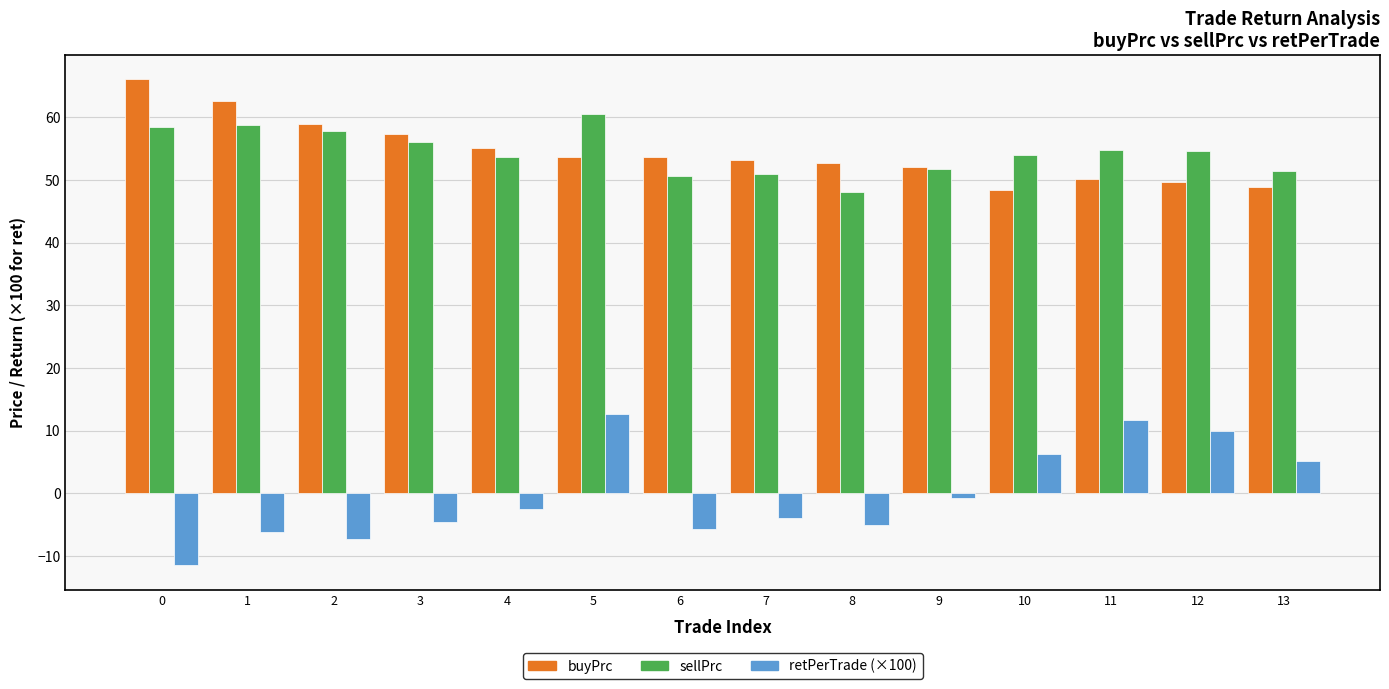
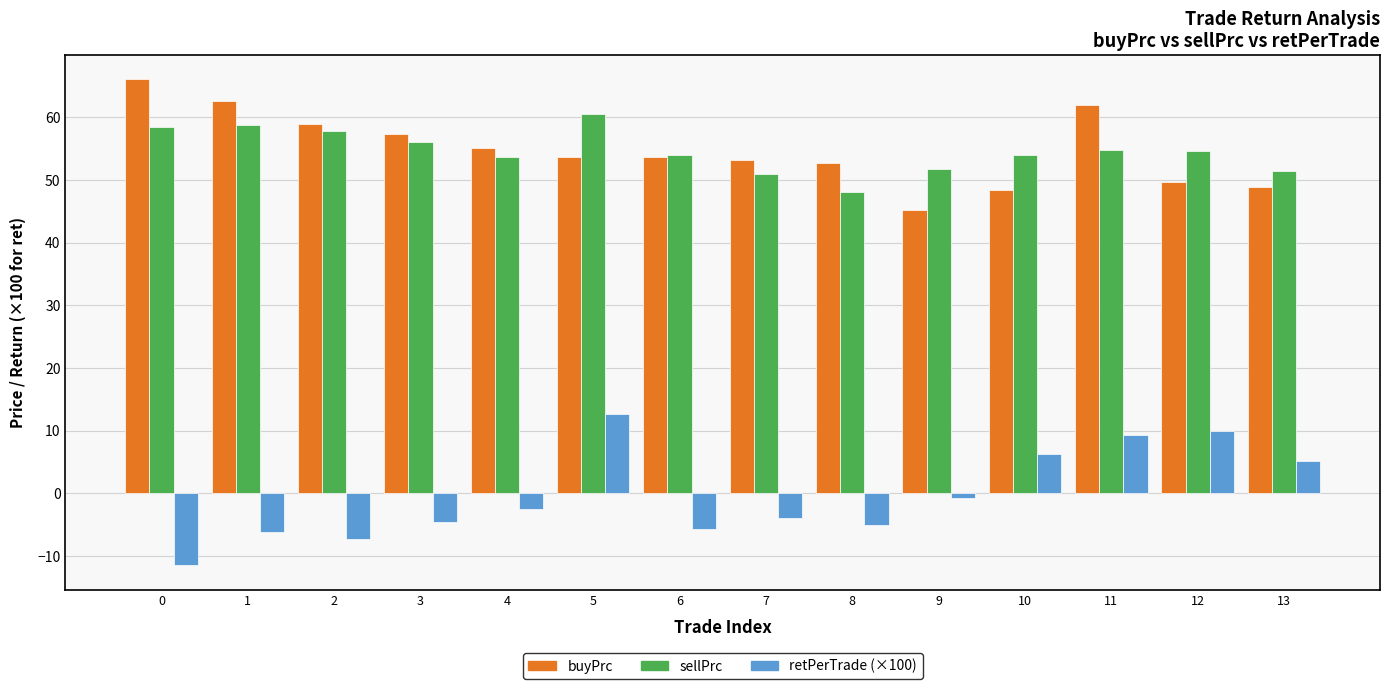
sellPrc, 6: 51 -> 54
buyPrc, 9: 52 -> 45
buyPrc, 11: 50 -> 62
retPerTrade (×100), 11: 12 -> 9
